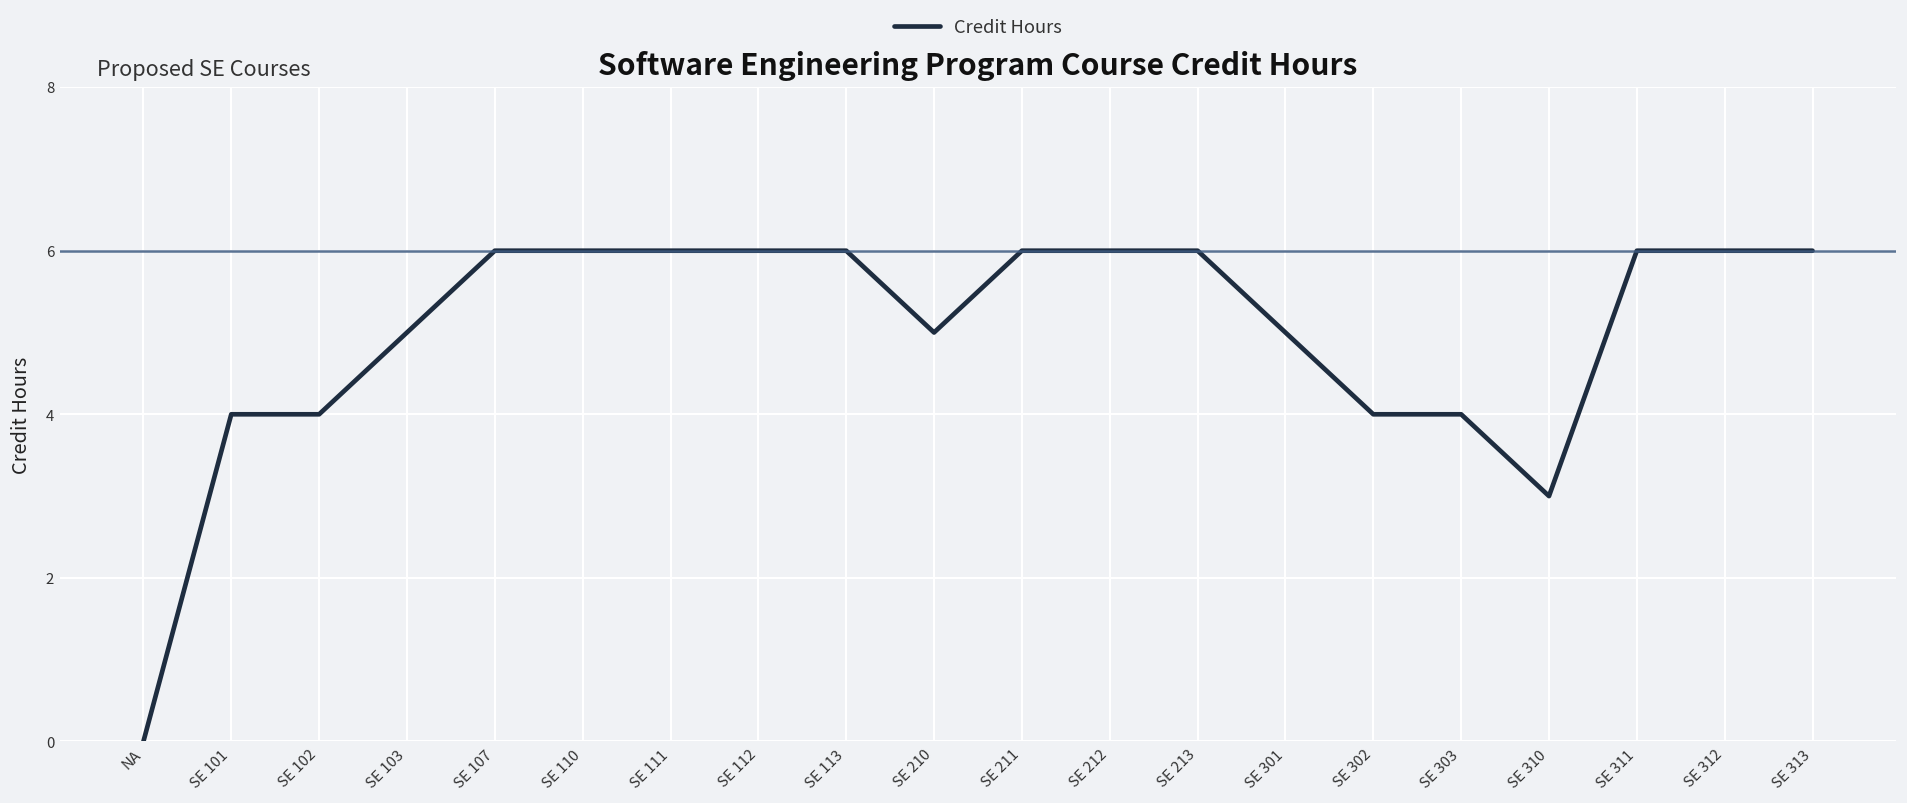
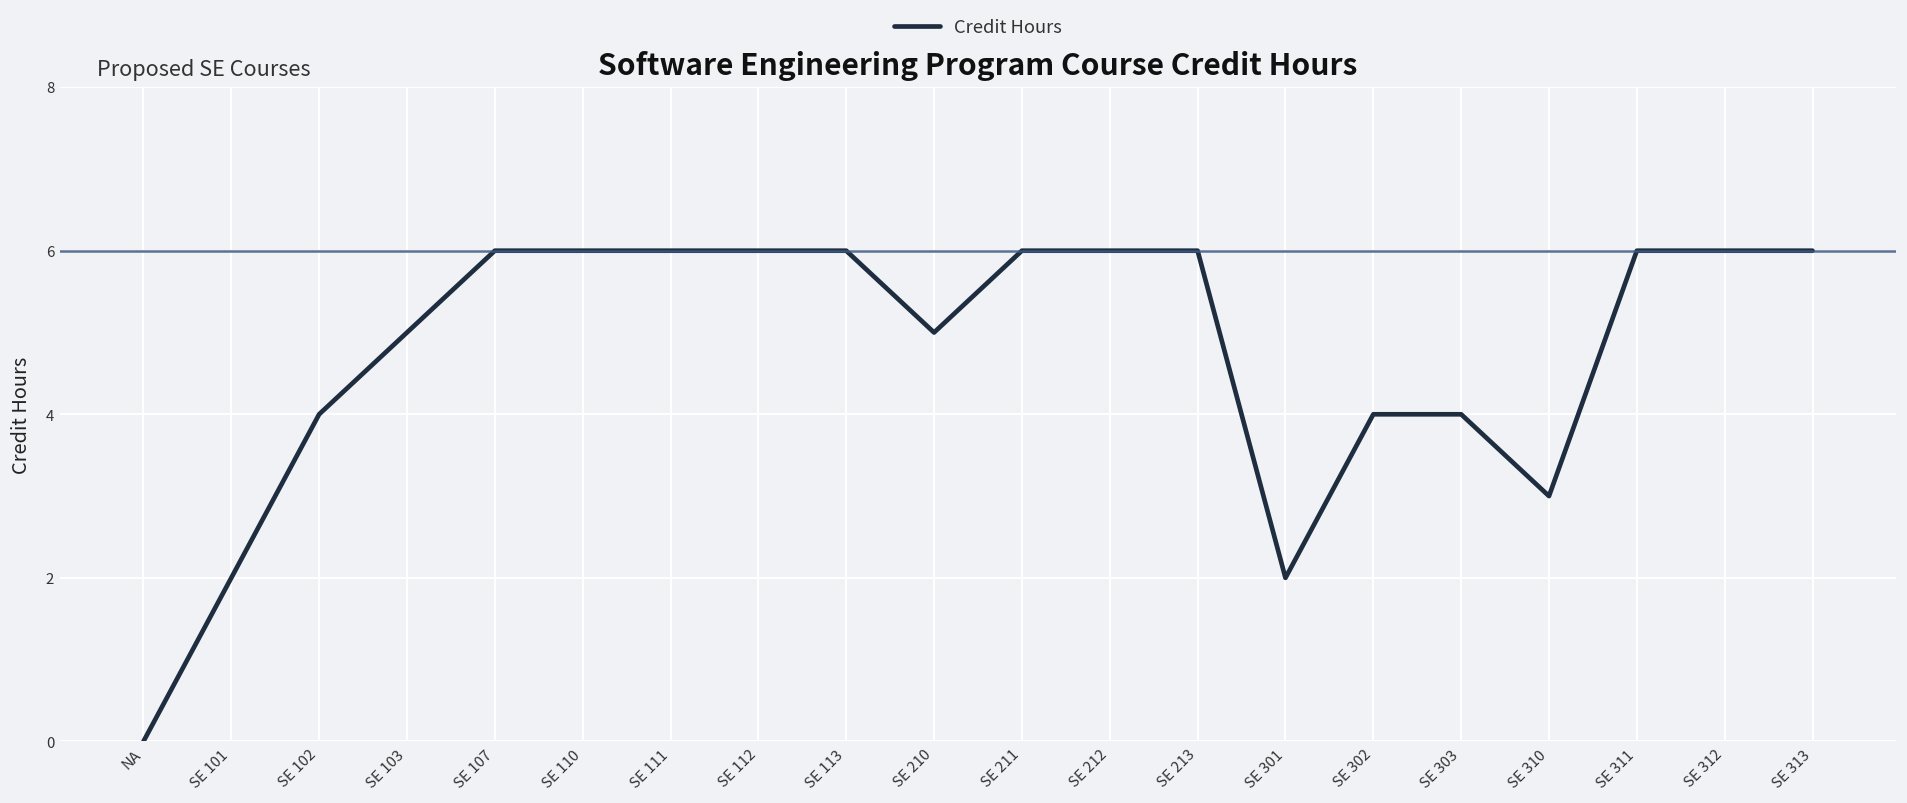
SE 101: 4 -> 2
SE 301: 5 -> 2
